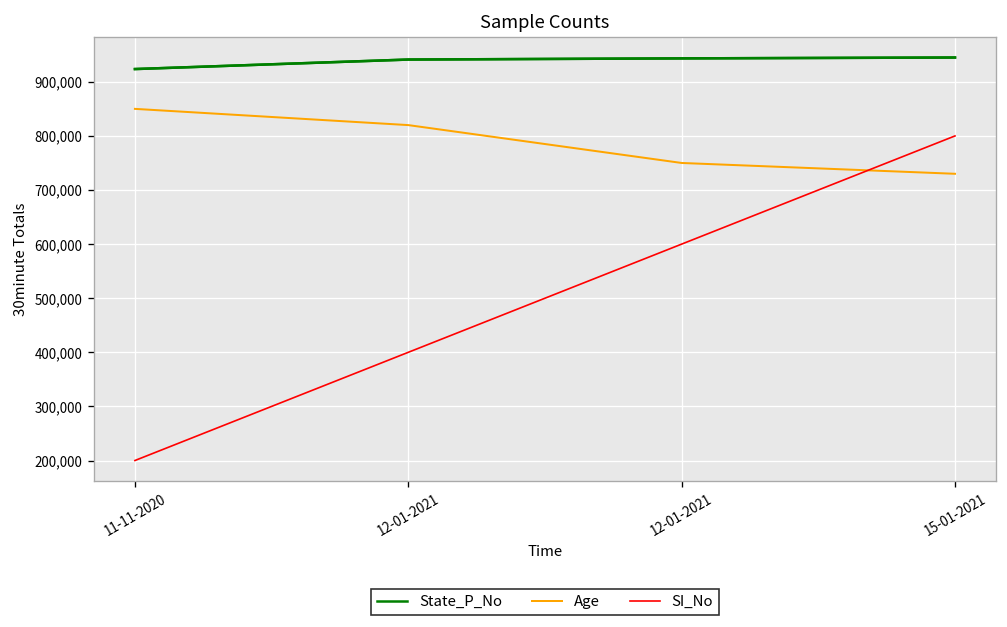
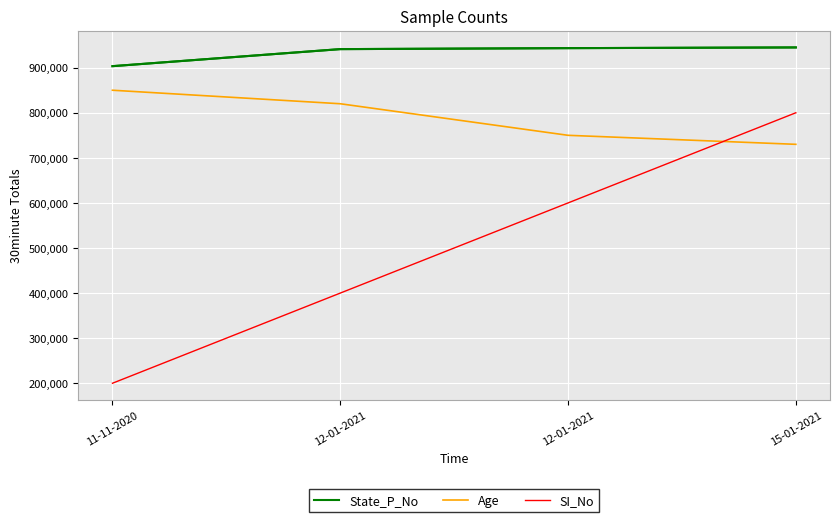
State_P_No, 11-11-2020: 920,000 -> 900,000
